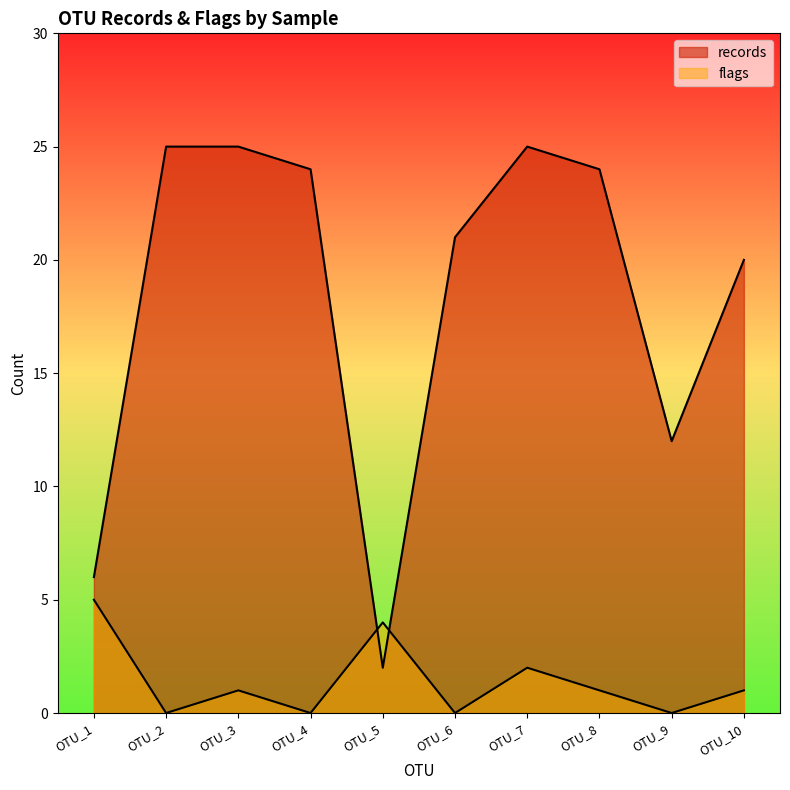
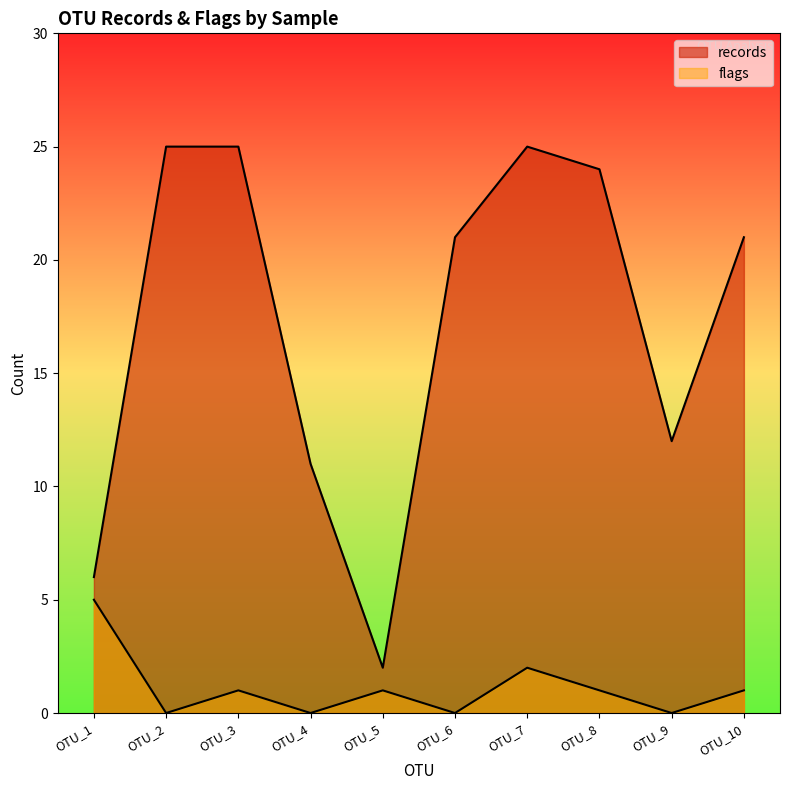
records, OTU_4: 24 -> 11
flags, OTU_5: 4 -> 1
records, OTU_10: 20 -> 21
